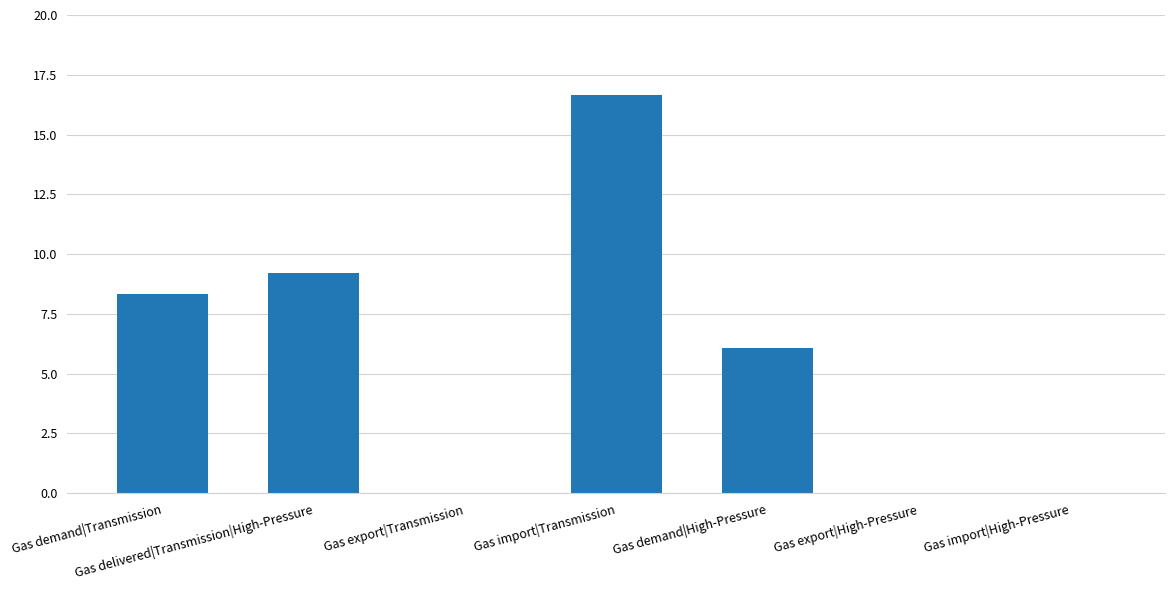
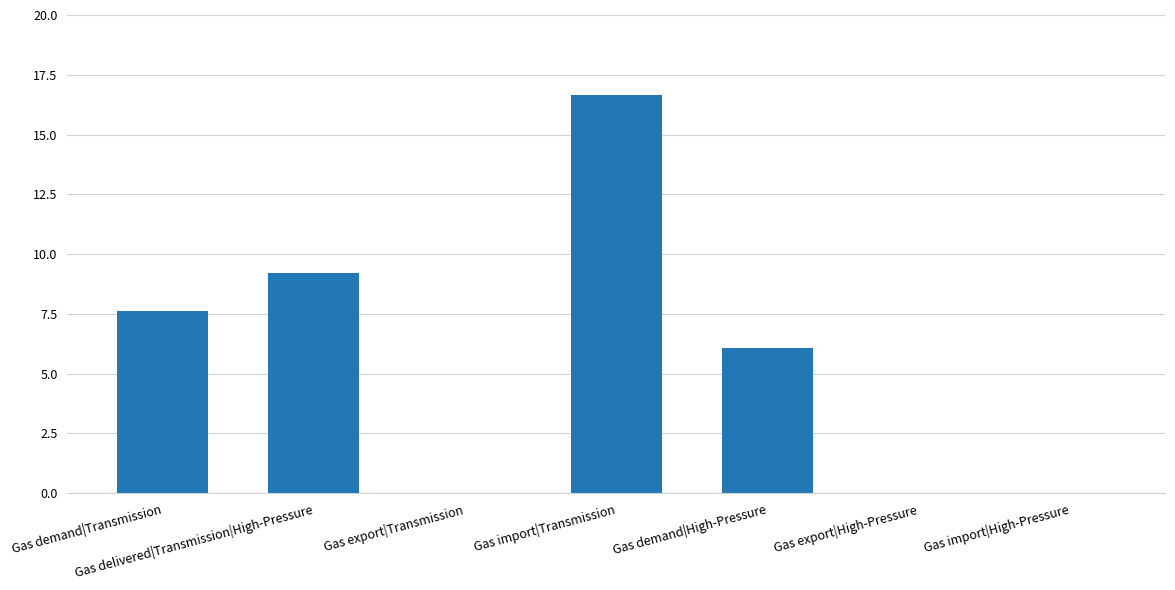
Gas demand|Transmission: 8.3 -> 7.6
